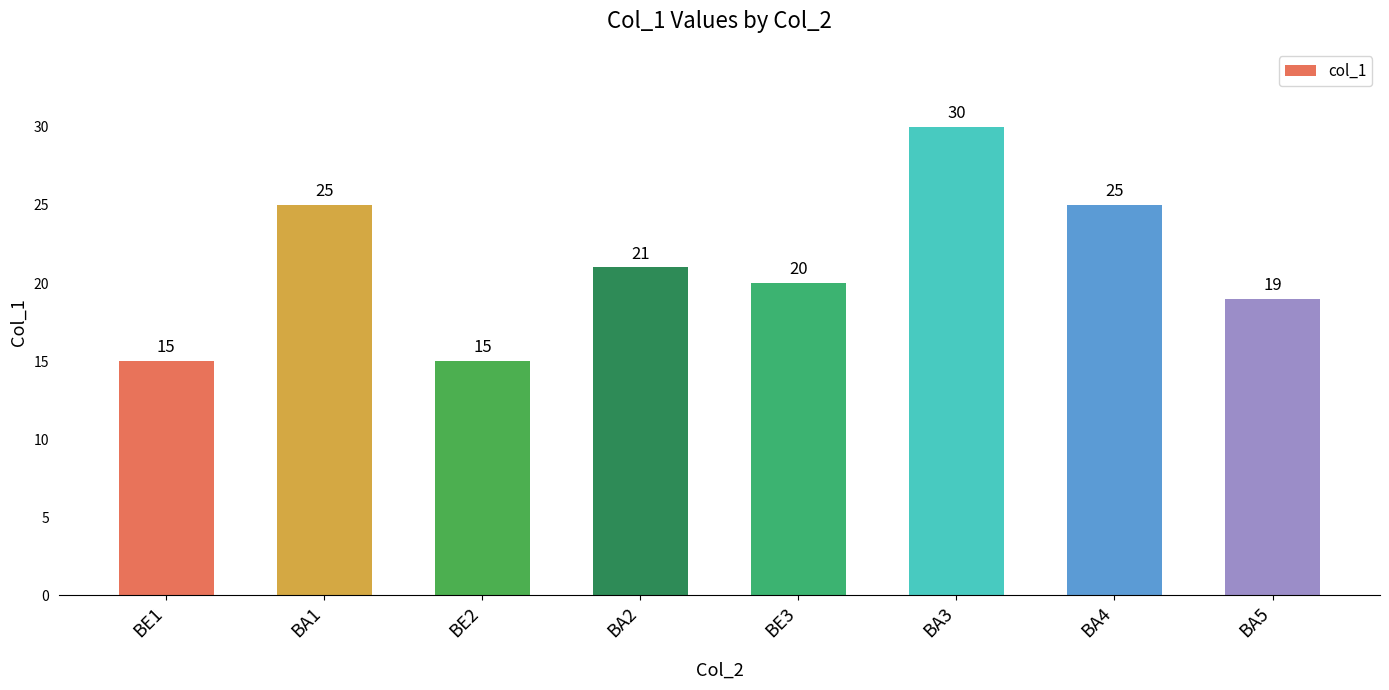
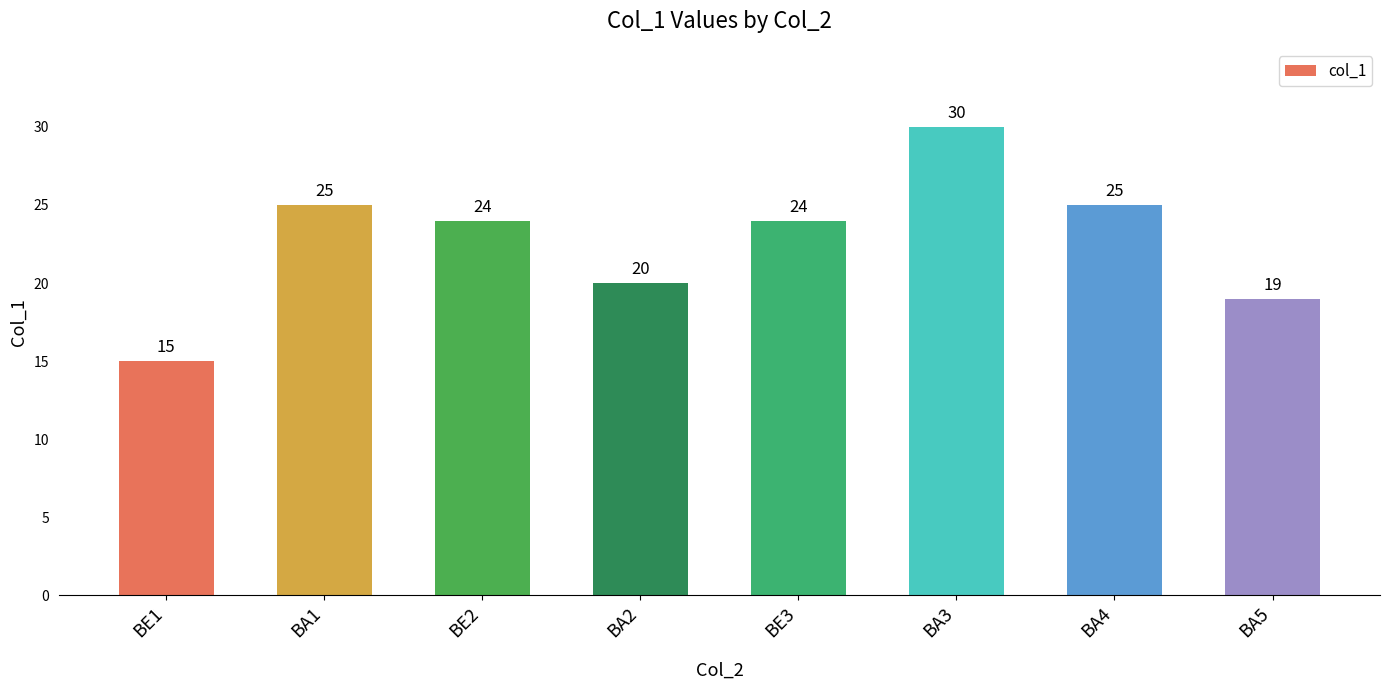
BE2: 15 -> 24
BA2: 21 -> 20
BE3: 20 -> 24
